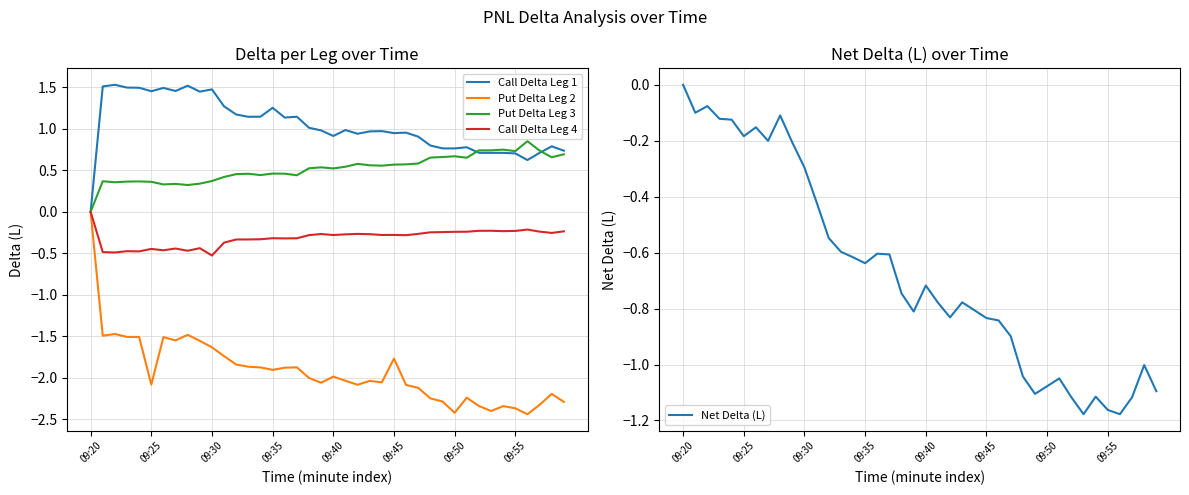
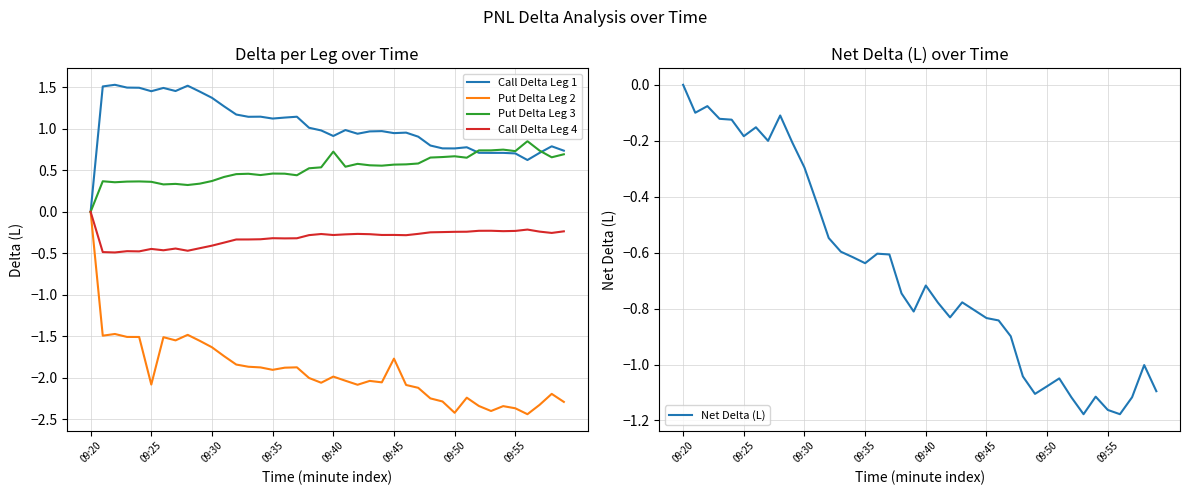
Delta per Leg over Time, Call Delta Leg 1, 09:30: 1.5 -> 1.4
Delta per Leg over Time, Call Delta Leg 4, 09:30: -0.5 -> -0.4
Delta per Leg over Time, Call Delta Leg 1, 09:35: 1.3 -> 1.1
Delta per Leg over Time, Put Delta Leg 3, 09:40: 0.5 -> 0.7
